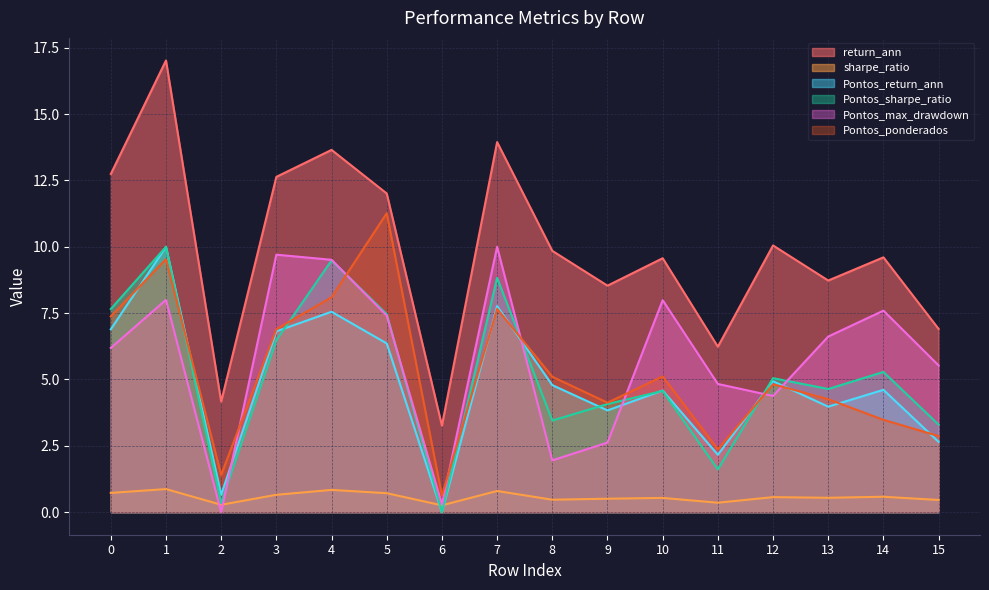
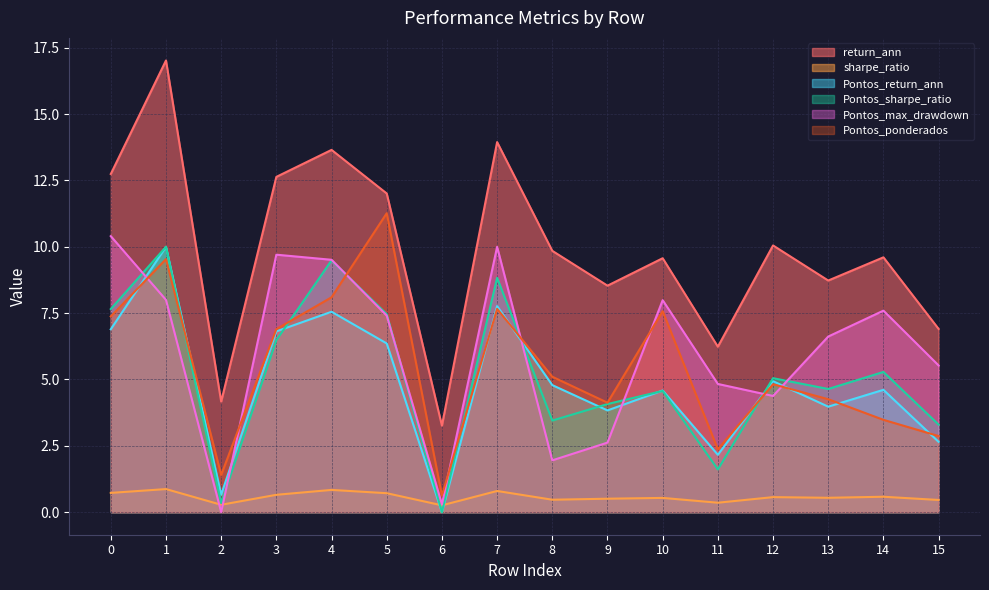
Pontos_max_drawdown, 0: 6.2 -> 10.4
Pontos_ponderados, 10: 5.1 -> 7.6
